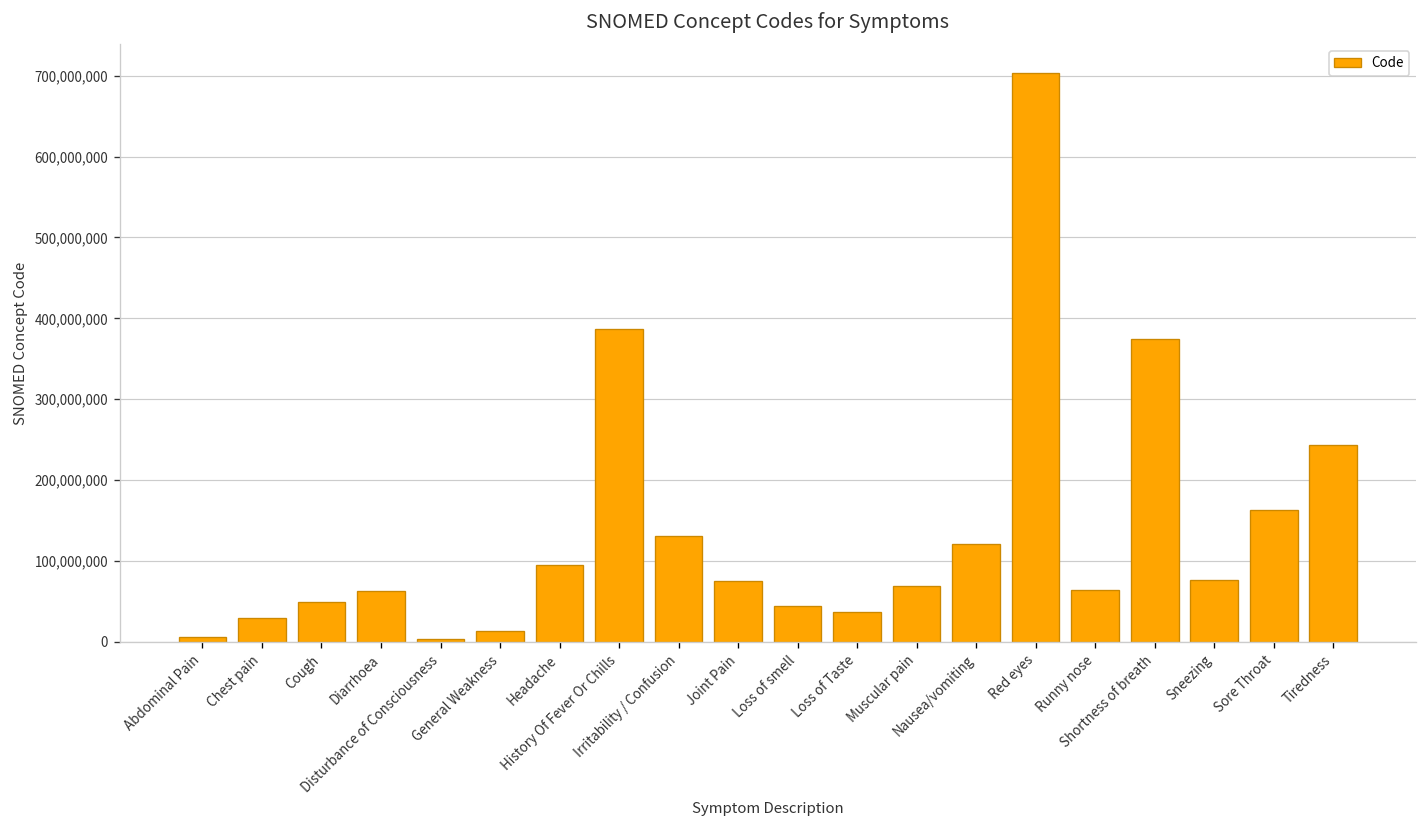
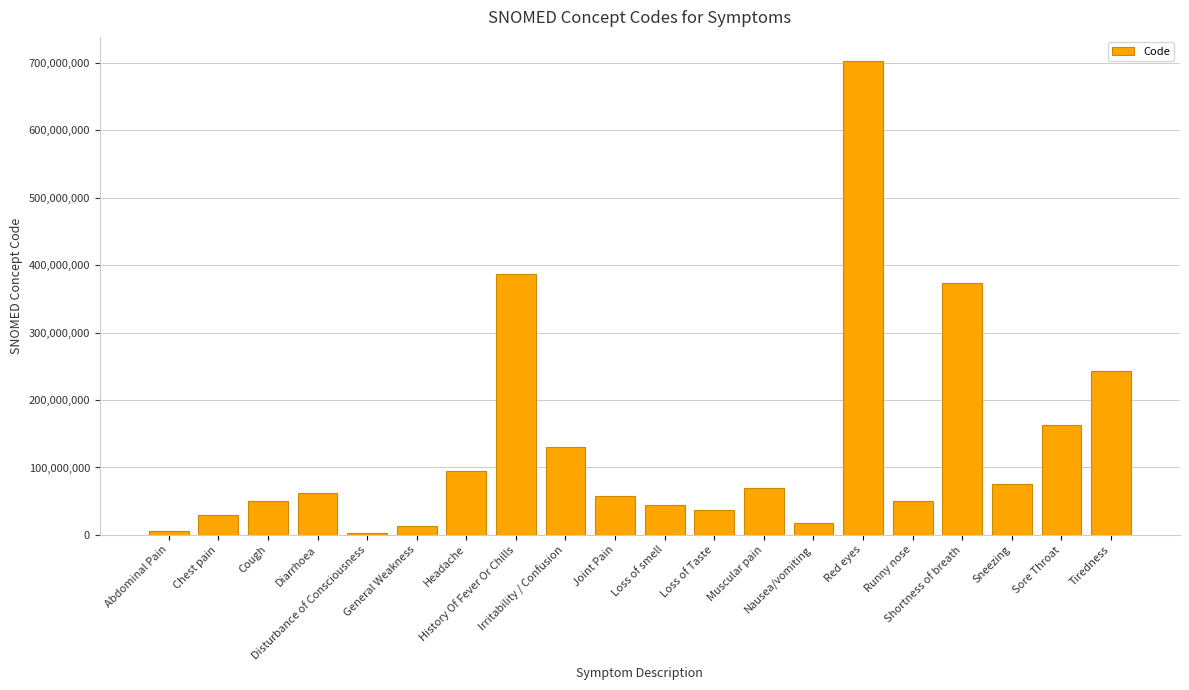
Joint Pain: 80,000,000 -> 60,000,000
Nausea/vomiting: 120,000,000 -> 20,000,000
Runny nose: 60,000,000 -> 50,000,000
